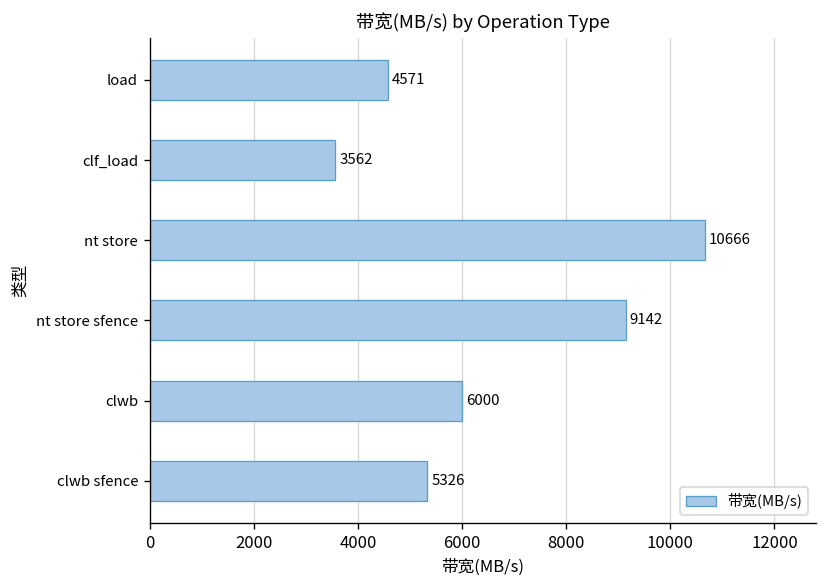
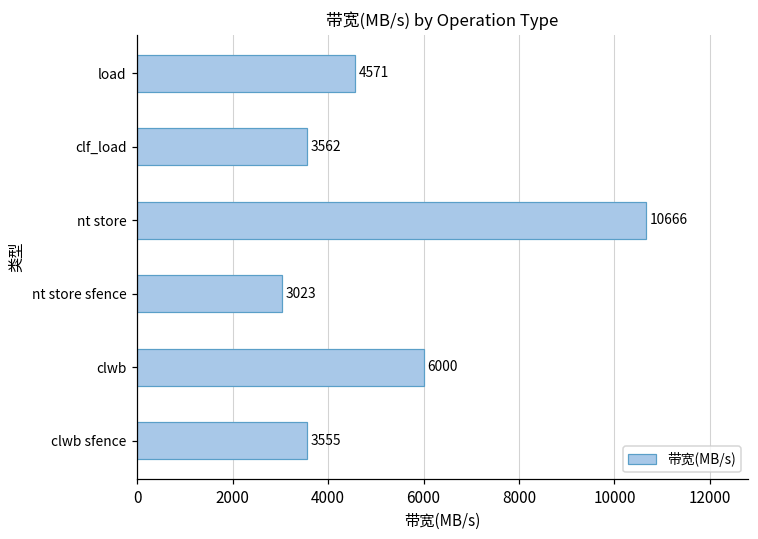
nt store sfence: 9142 -> 3023
clwb sfence: 5326 -> 3555
